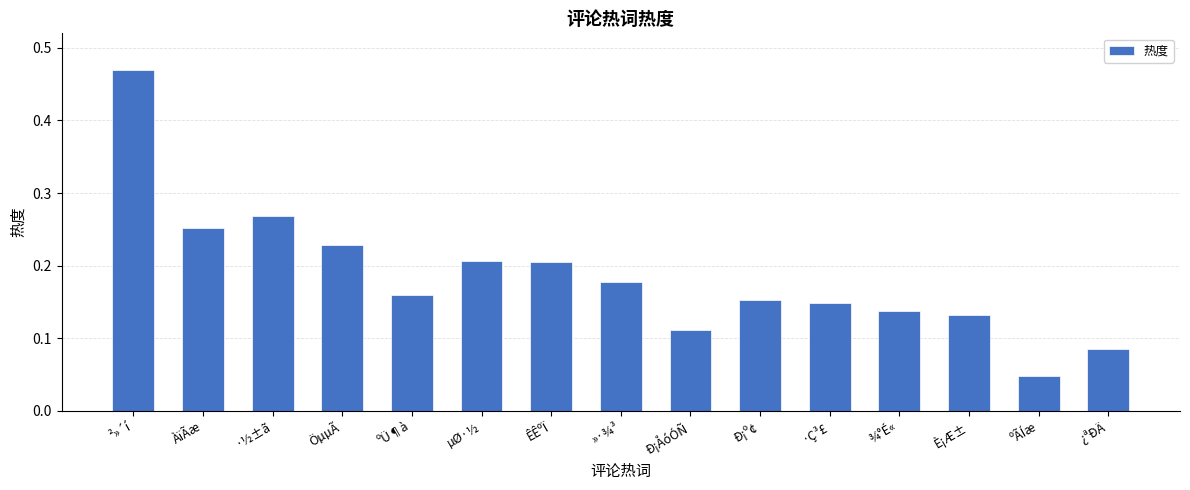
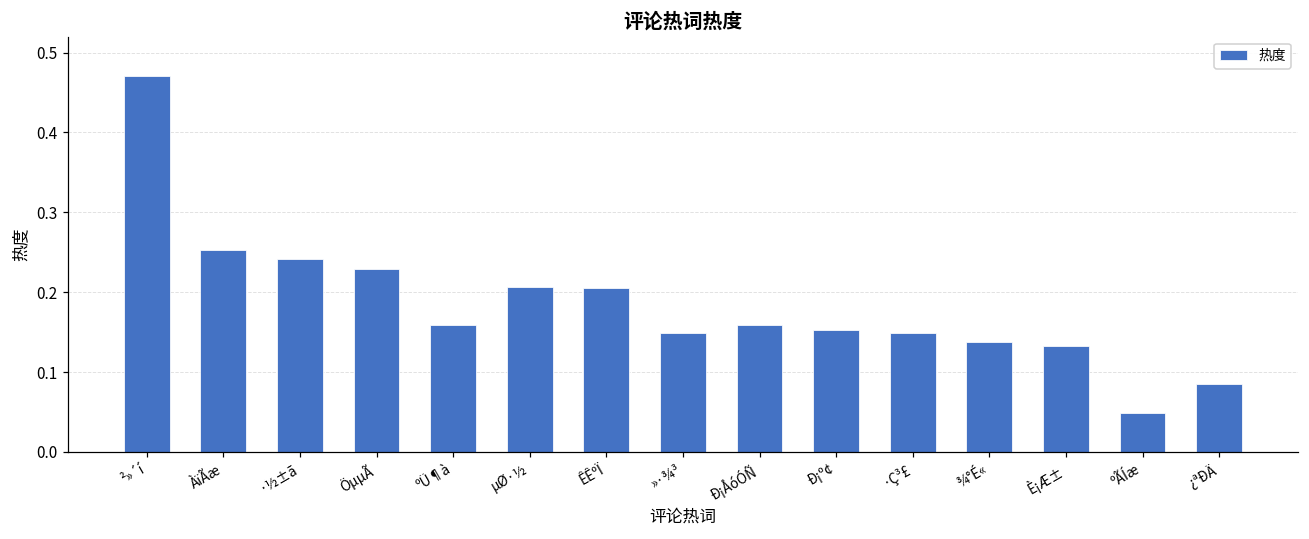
·½±ã: 0.27 -> 0.24
»·¾³: 0.18 -> 0.15
Ð¡ÅóÓÑ: 0.11 -> 0.16
